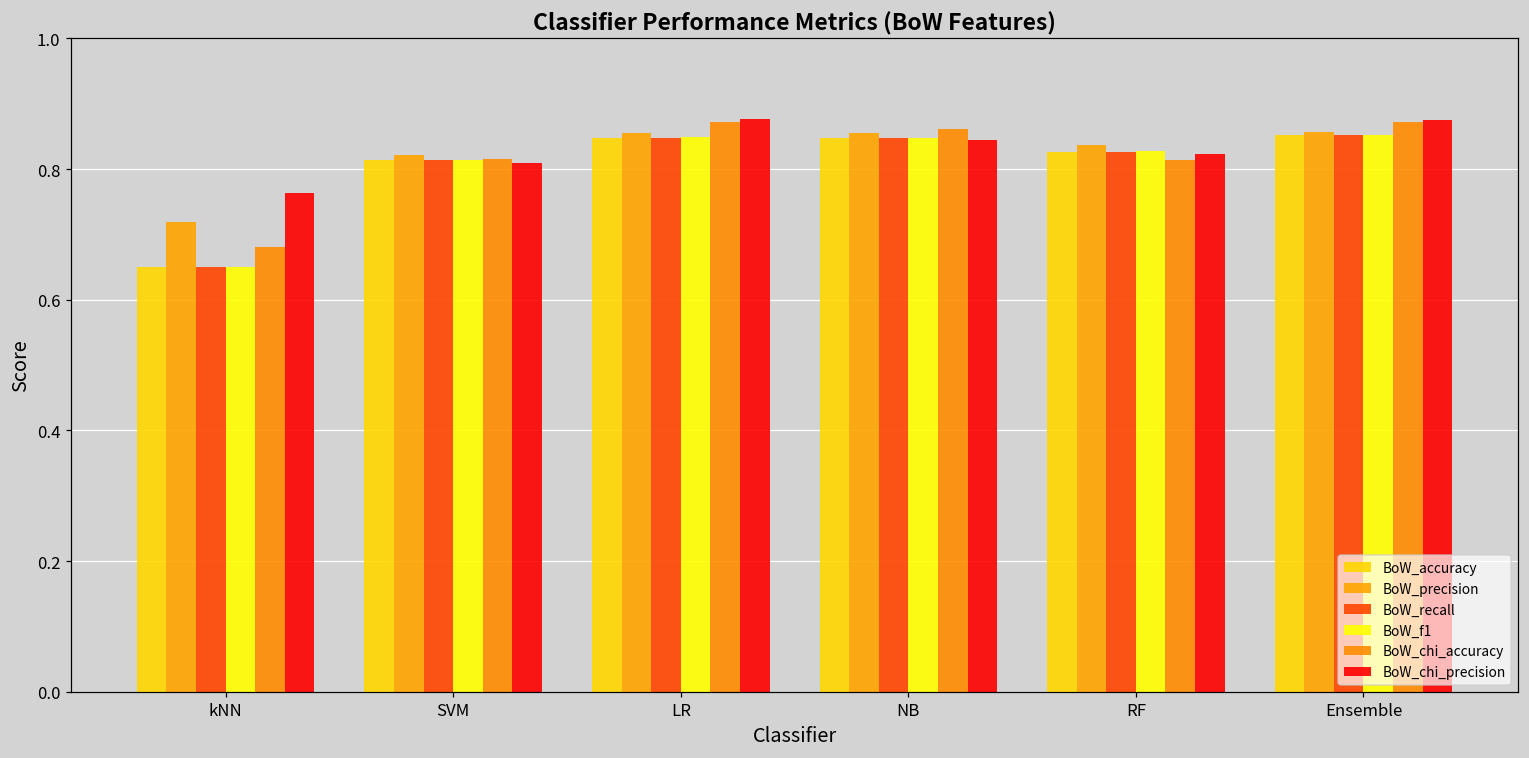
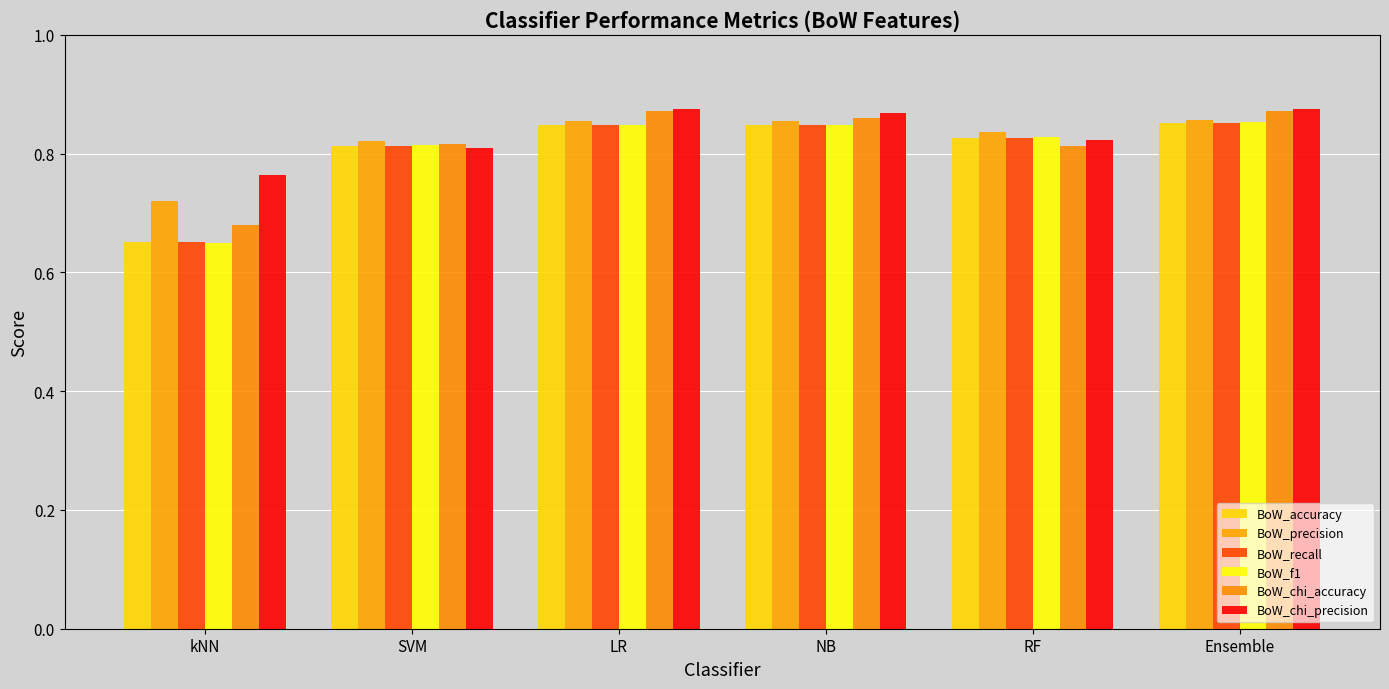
BoW_chi_precision, NB: 0.84 -> 0.87
